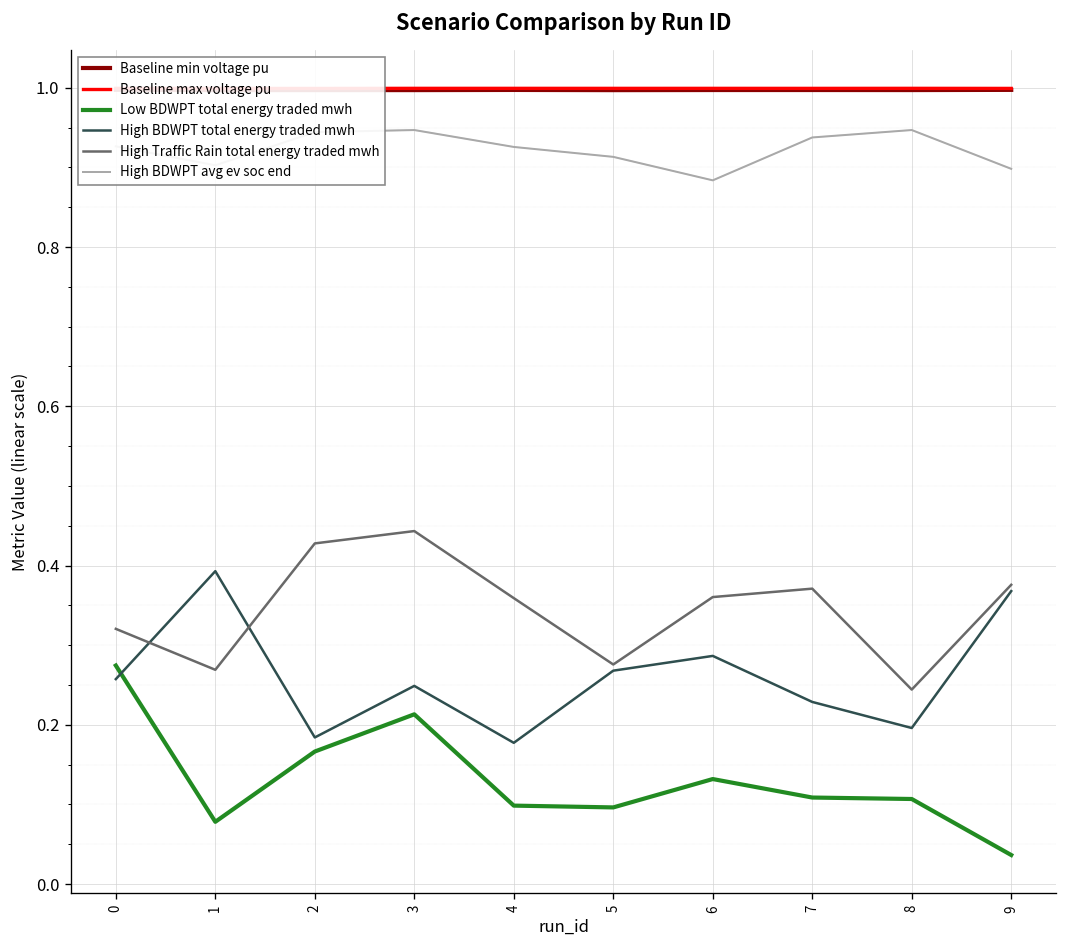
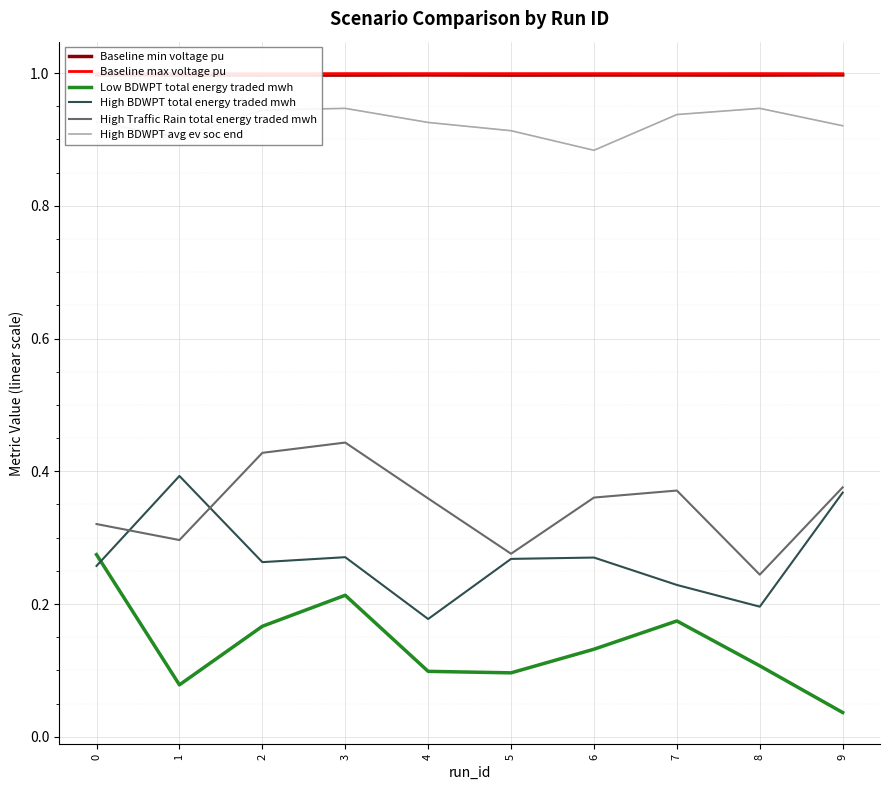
High Traffic Rain total energy traded mwh, 1: 0.27 -> 0.30
High BDWPT total energy traded mwh, 2: 0.18 -> 0.26
High BDWPT total energy traded mwh, 3: 0.25 -> 0.27
High BDWPT total energy traded mwh, 6: 0.29 -> 0.27
Low BDWPT total energy traded mwh, 7: 0.11 -> 0.17
High BDWPT avg ev soc end, 9: 0.90 -> 0.92
